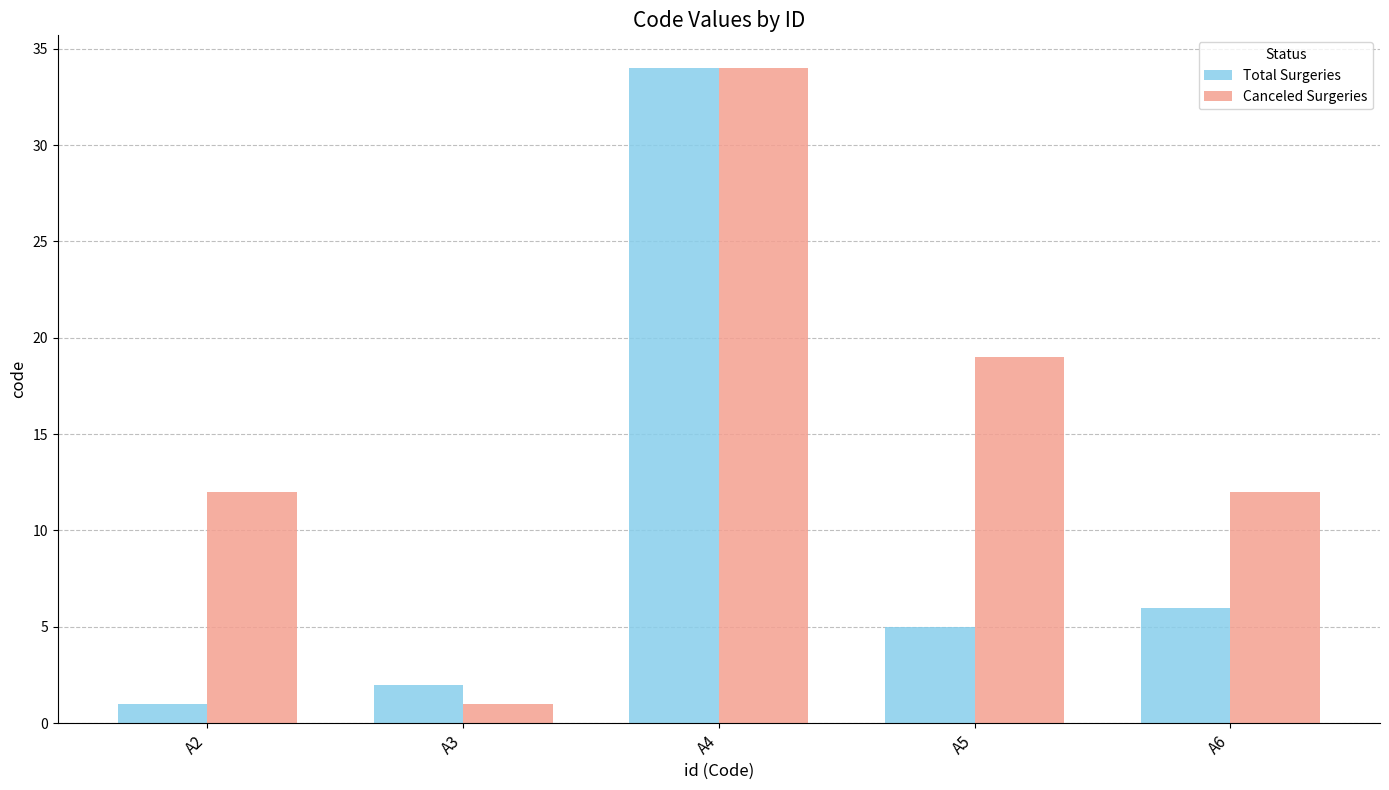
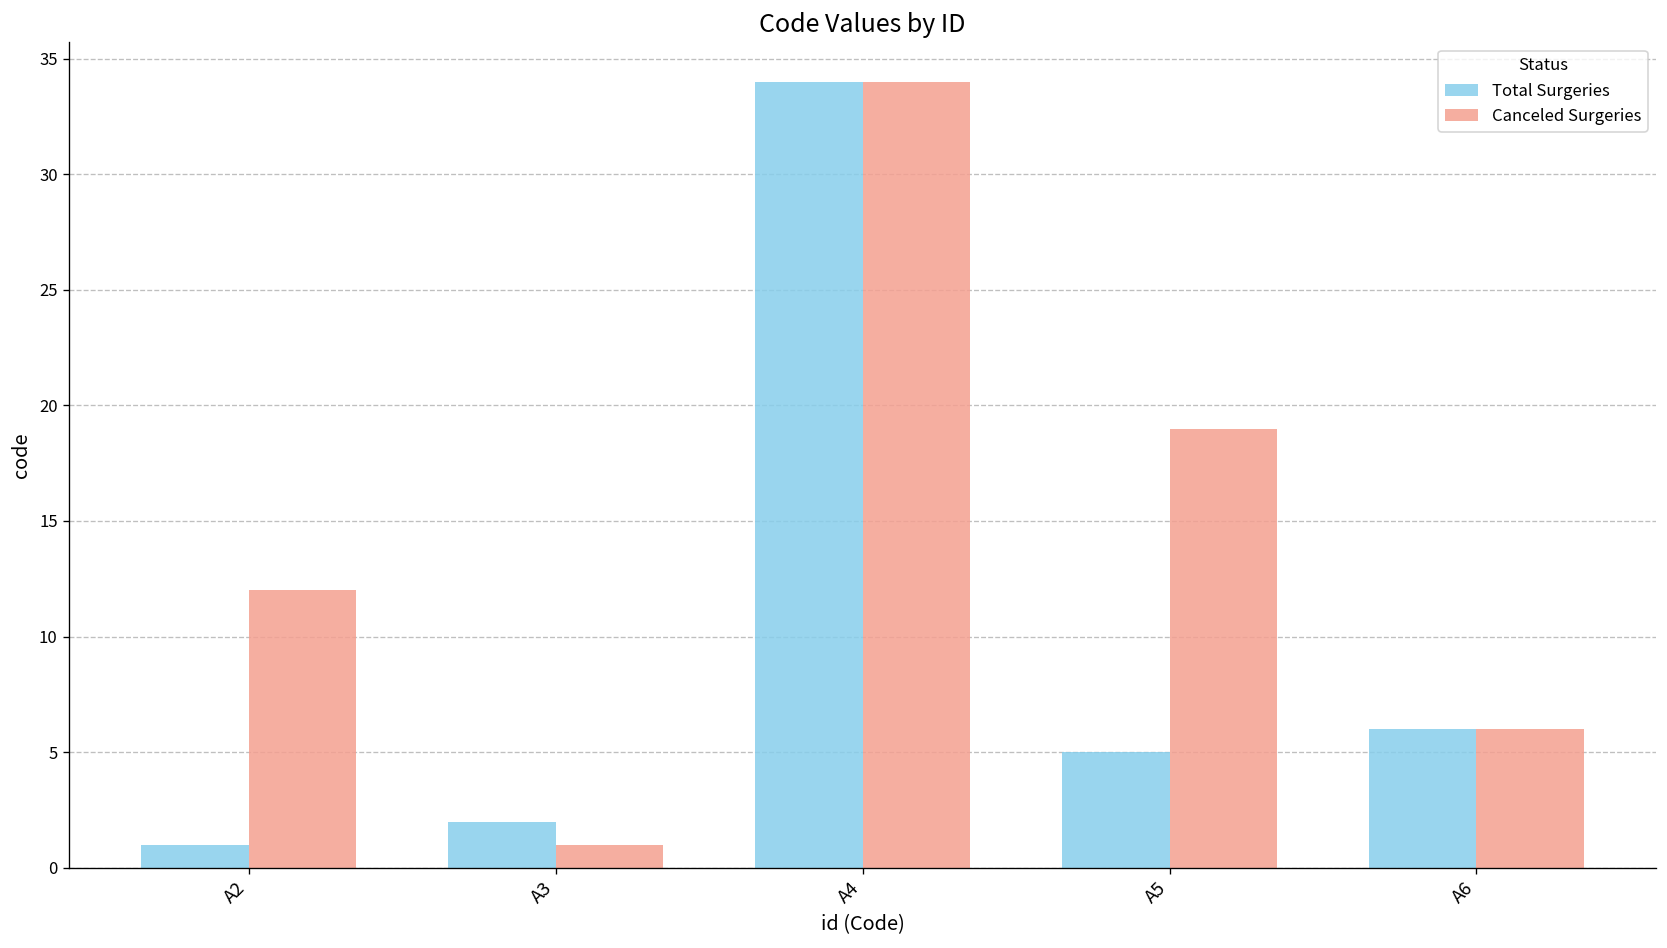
Canceled Surgeries, A6: 12 -> 6
